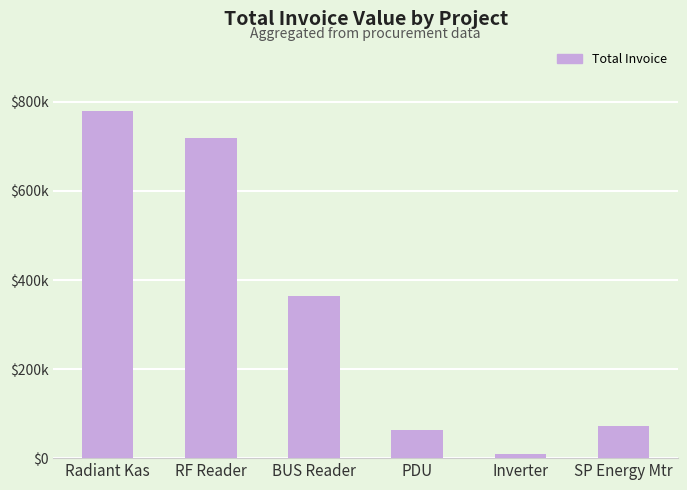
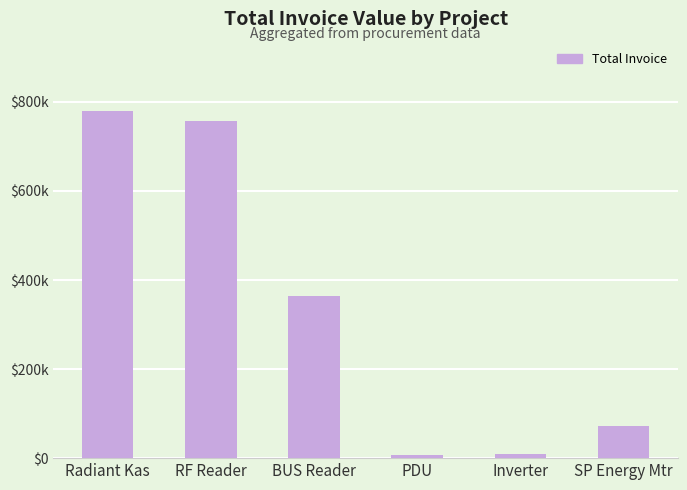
RF Reader: $720000 -> $760000
PDU: $60000 -> $10000
